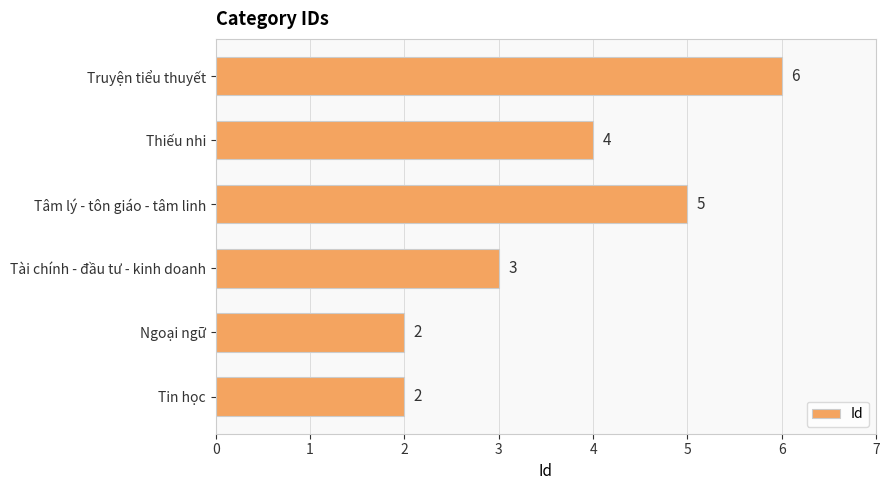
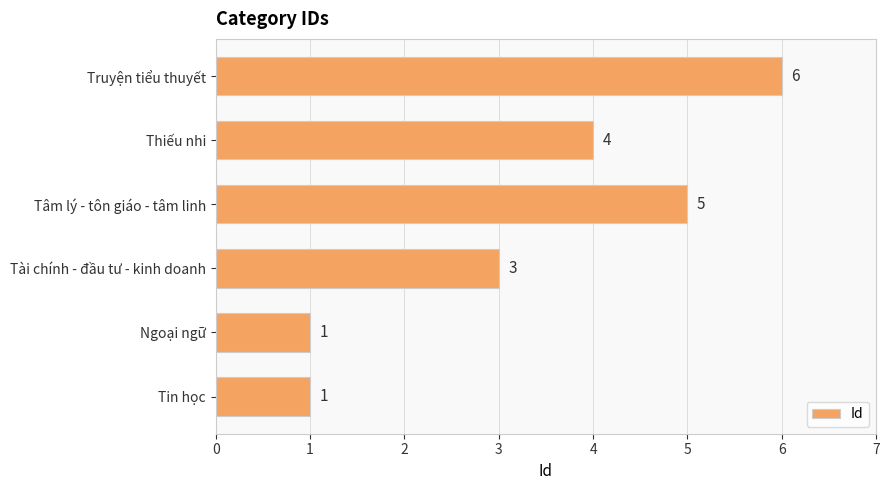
Ngoại ngữ: 2 -> 1
Tin học: 2 -> 1
